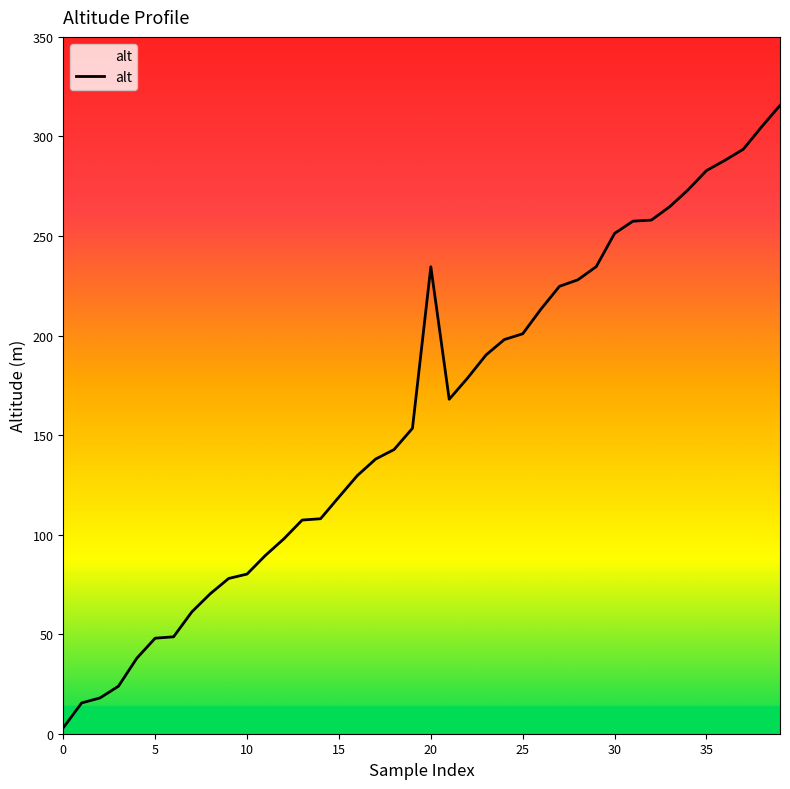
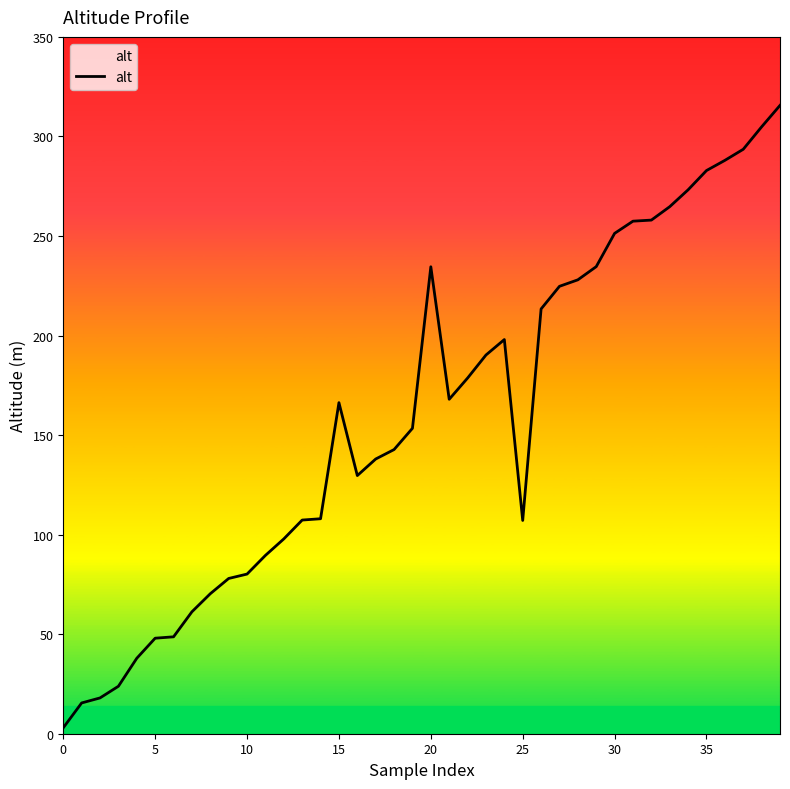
15: 119 -> 166
25: 201 -> 107
